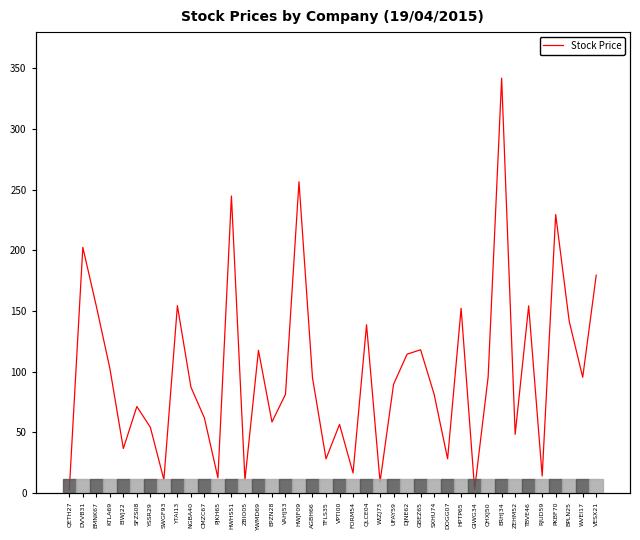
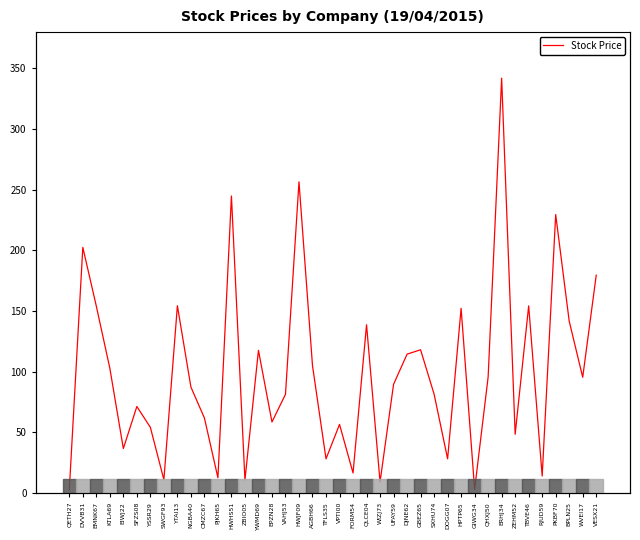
AGBH66: 95 -> 105
